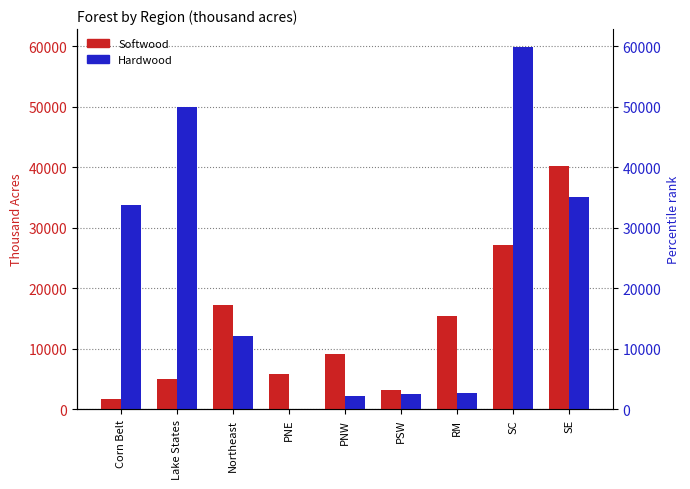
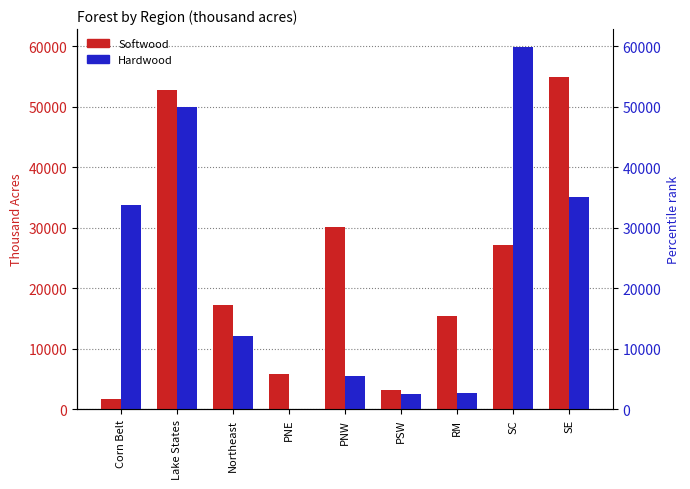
Softwood, Lake States: 5000 -> 53000
Softwood, PNW: 9000 -> 30000
Hardwood, PNW: 2000 -> 5000
Softwood, SE: 40000 -> 55000
